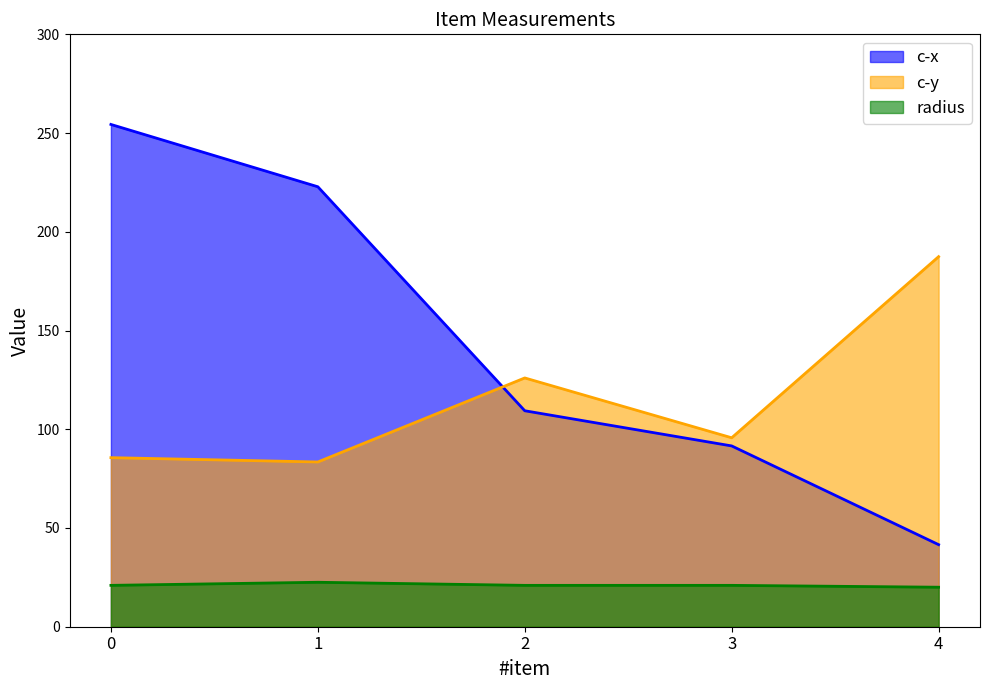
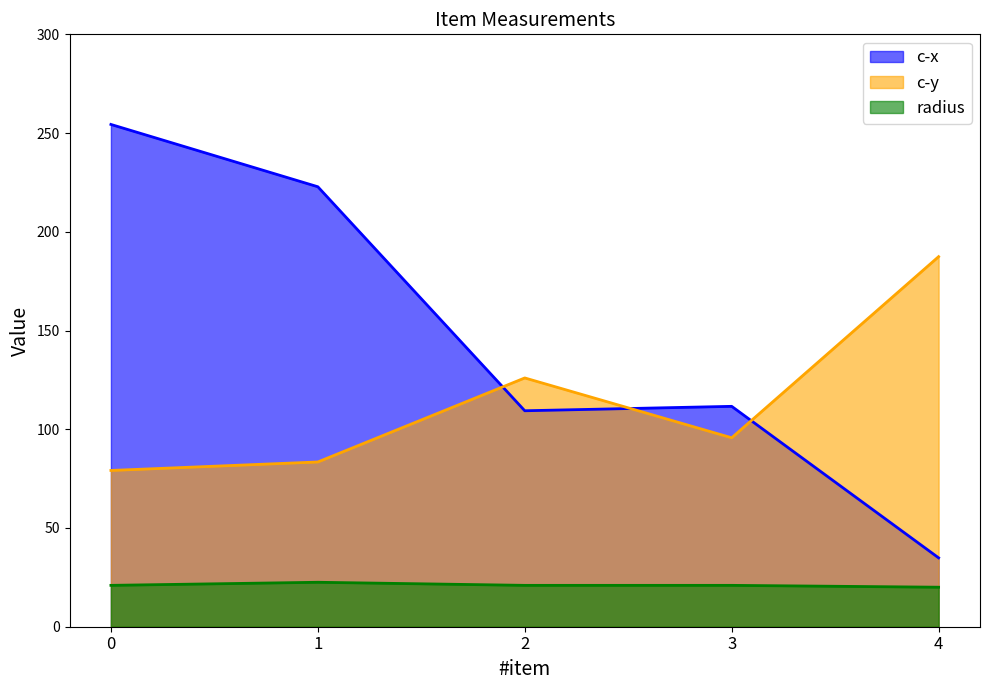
c-y, 0: 86 -> 79
c-x, 3: 92 -> 112
c-x, 4: 42 -> 35
